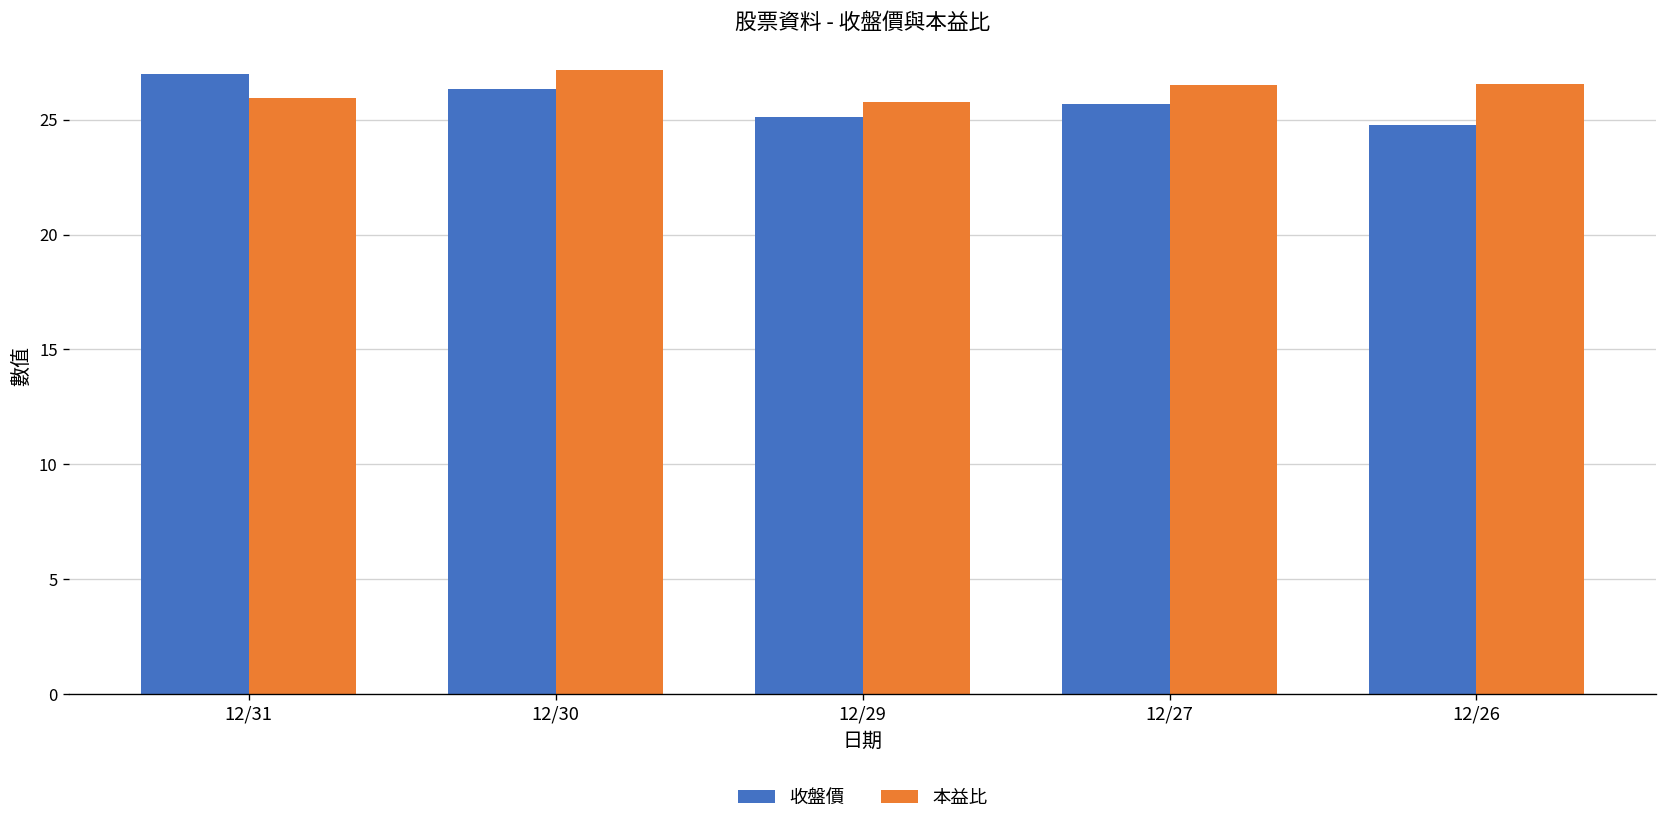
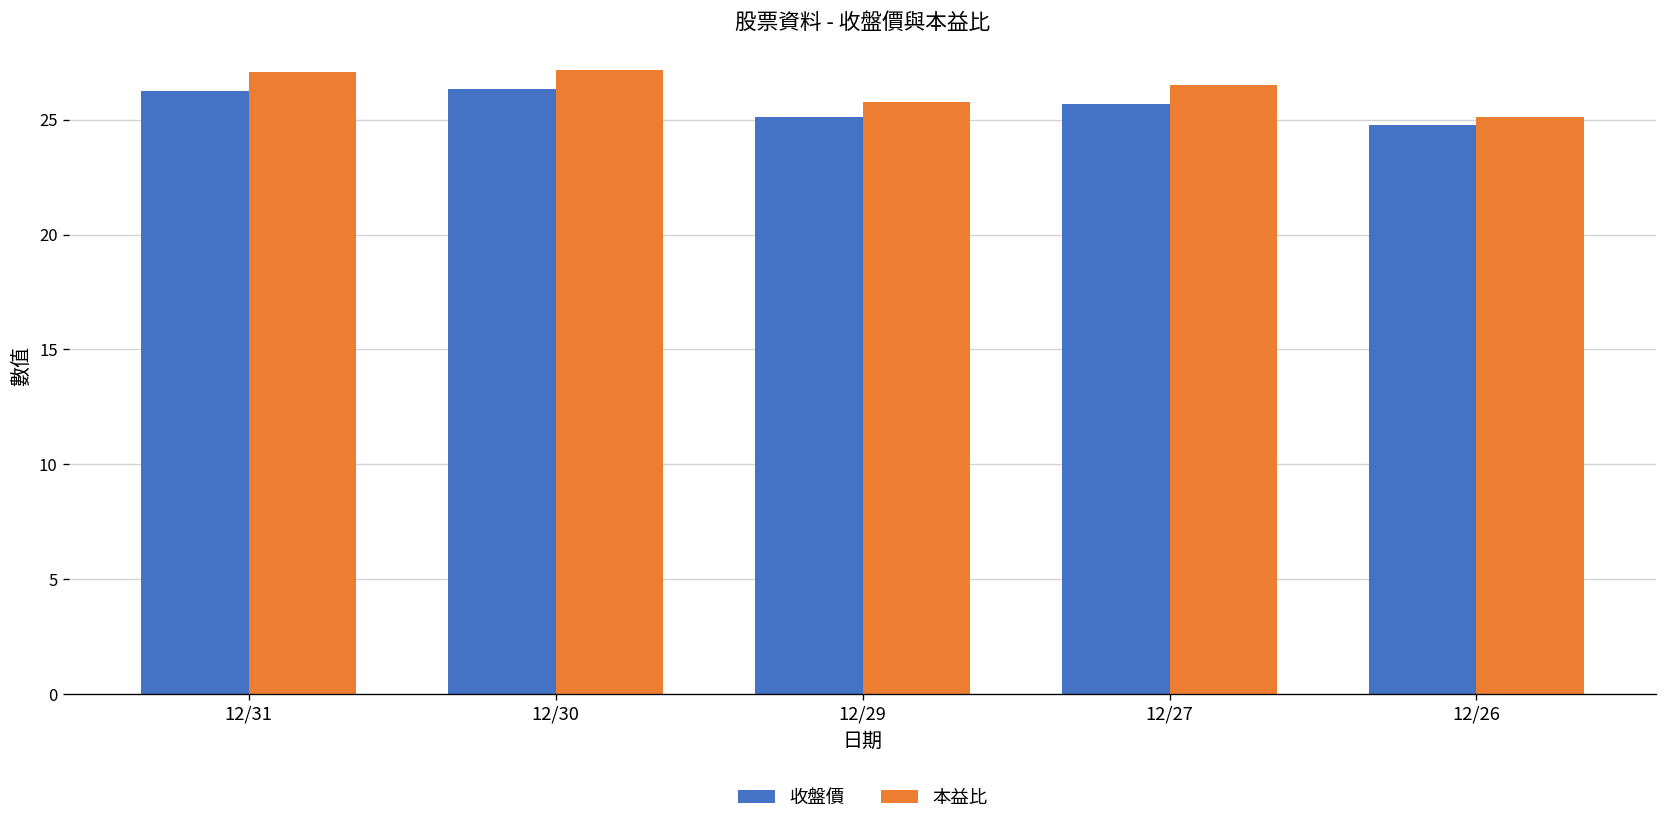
收盤價, 12/31: 27.0 -> 26.3
本益比, 12/31: 25.9 -> 27.1
本益比, 12/26: 26.6 -> 25.1
